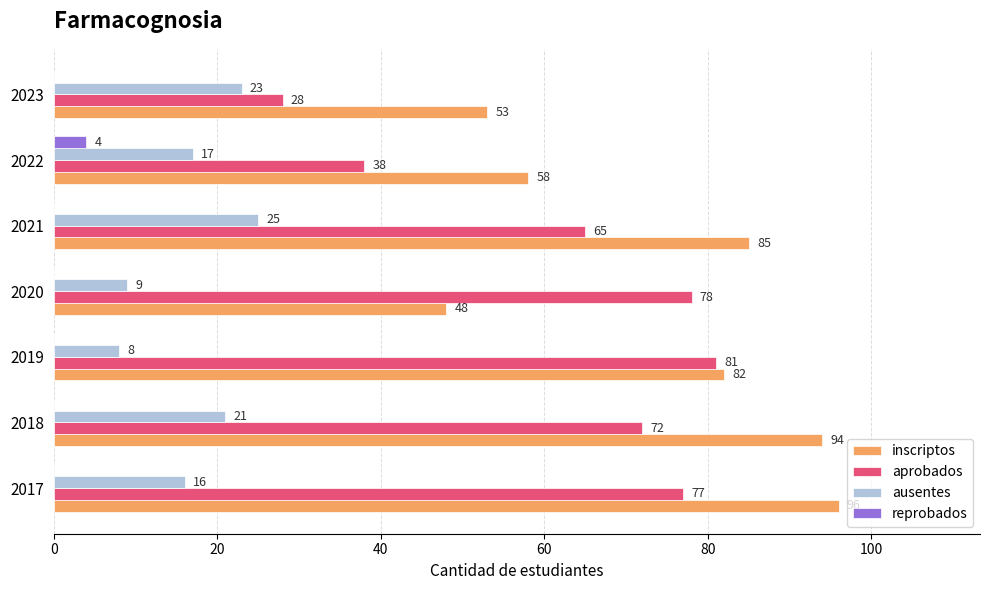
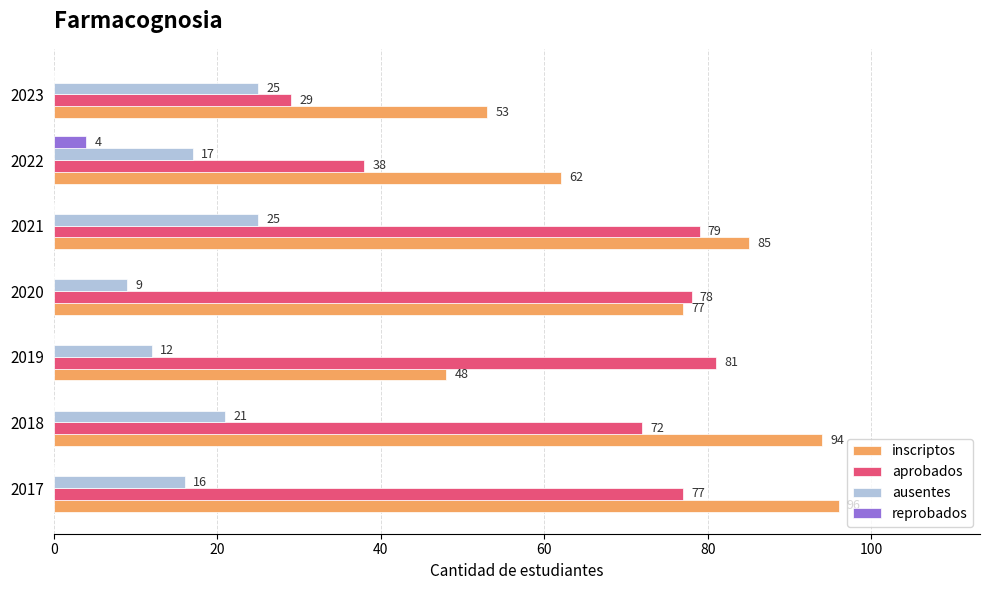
ausentes, 2023: 23 -> 25
aprobados, 2023: 28 -> 29
inscriptos, 2022: 58 -> 62
aprobados, 2021: 65 -> 79
inscriptos, 2020: 48 -> 77
ausentes, 2019: 8 -> 12
inscriptos, 2019: 82 -> 48
